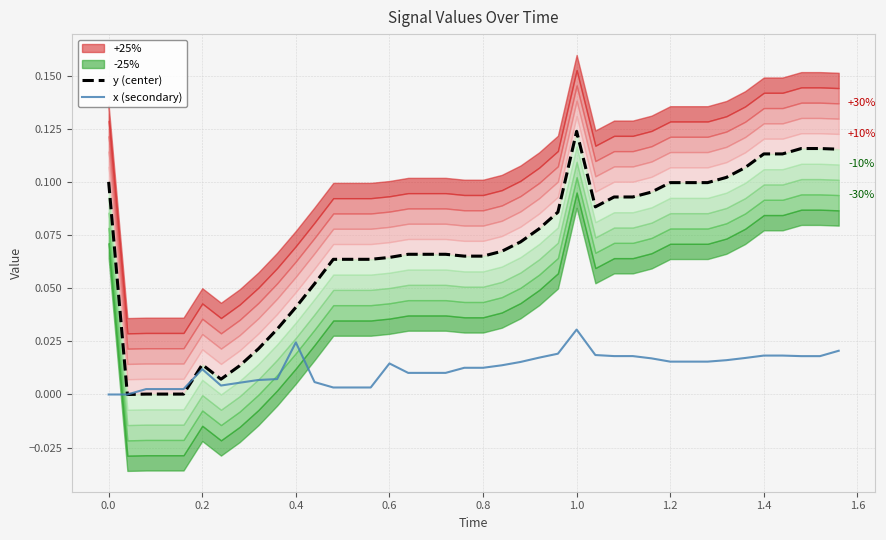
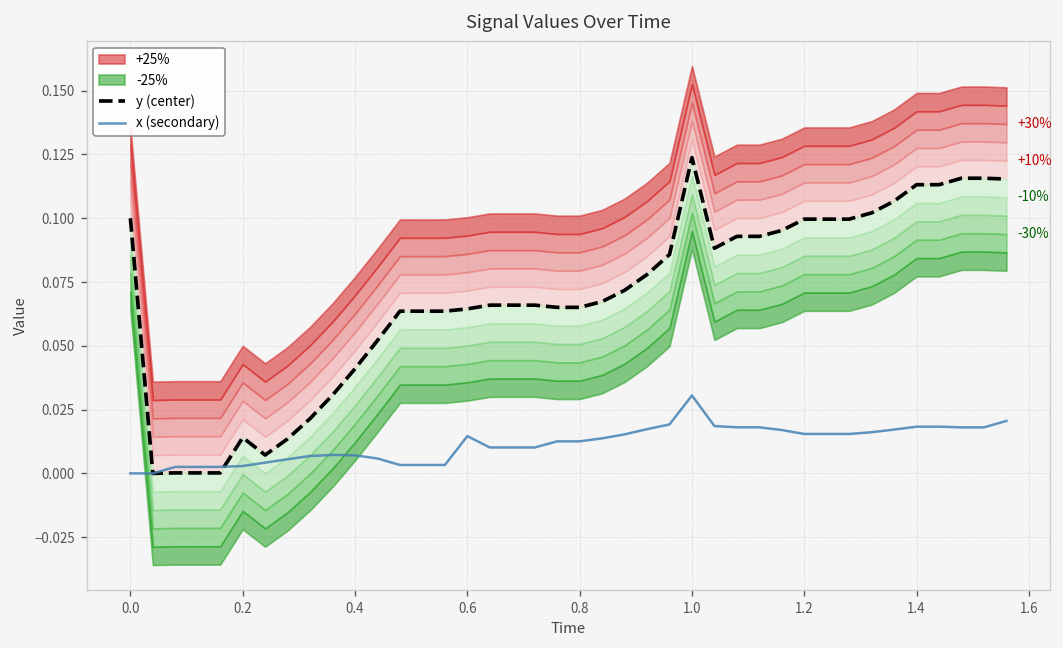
x (secondary), 0.2: 0.012 -> 0.003
x (secondary), 0.4: 0.025 -> 0.007
